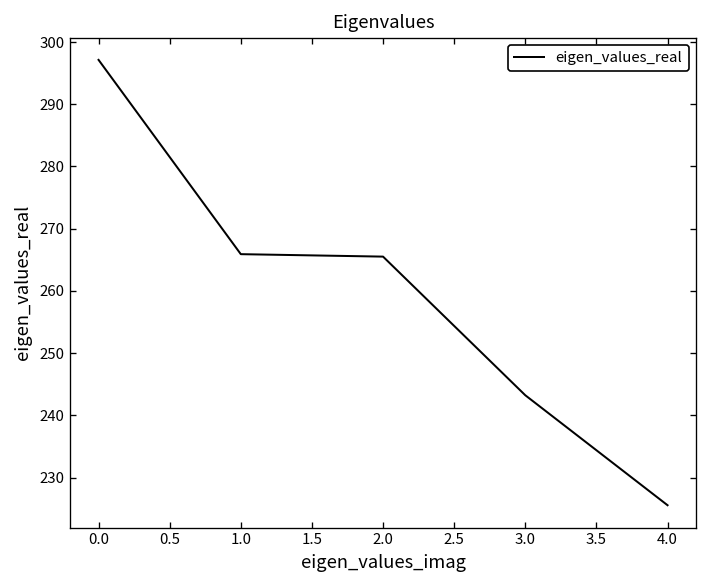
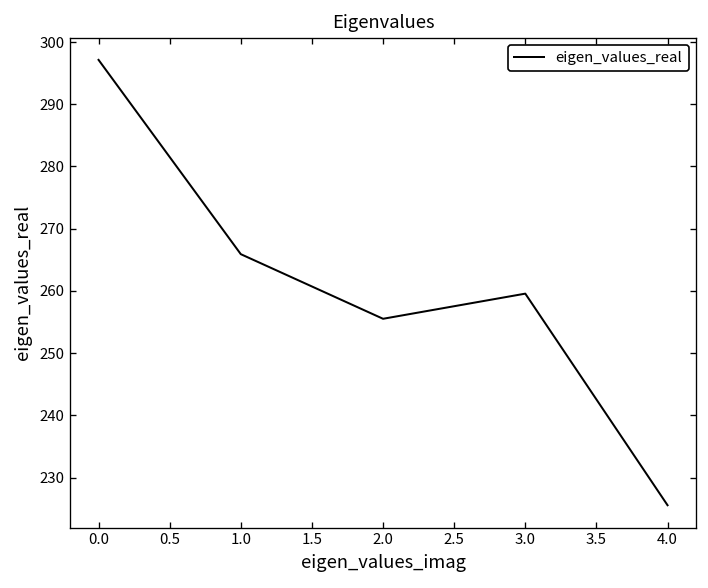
2.0: 266 -> 256
3.0: 243 -> 260
